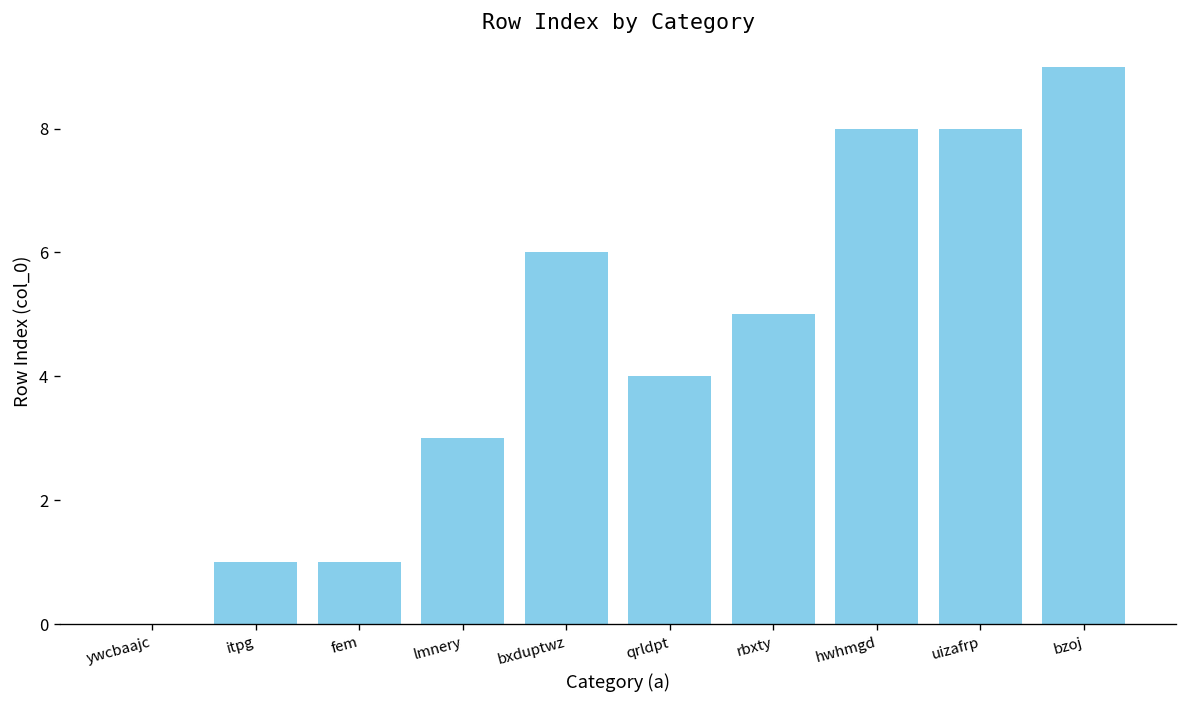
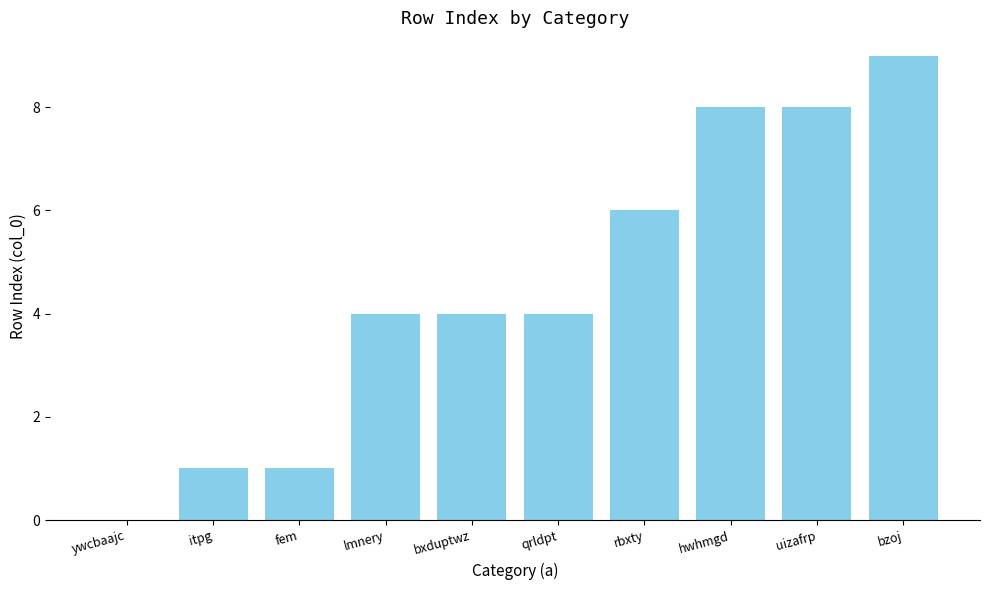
lmnery: 3 -> 4
bxduptwz: 6 -> 4
rbxty: 5 -> 6
